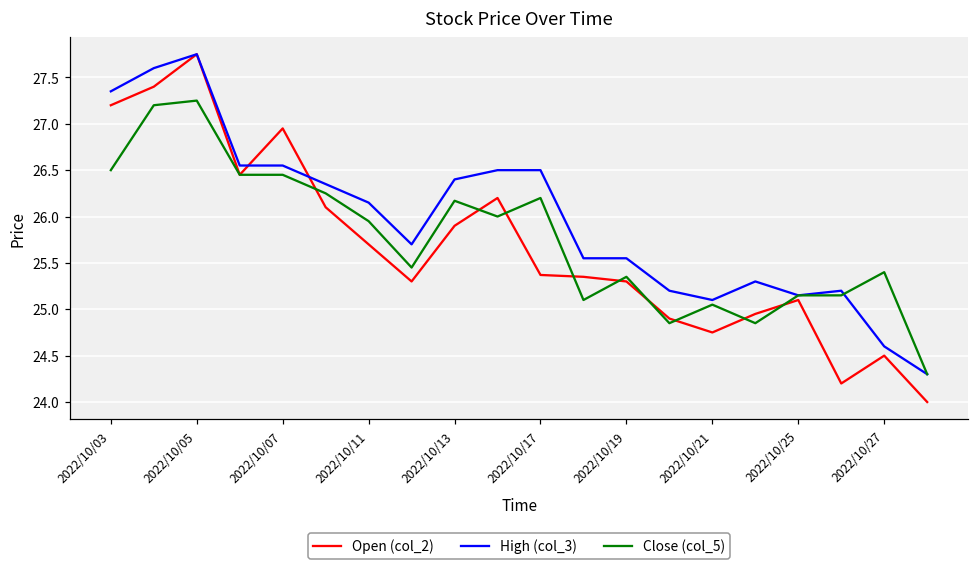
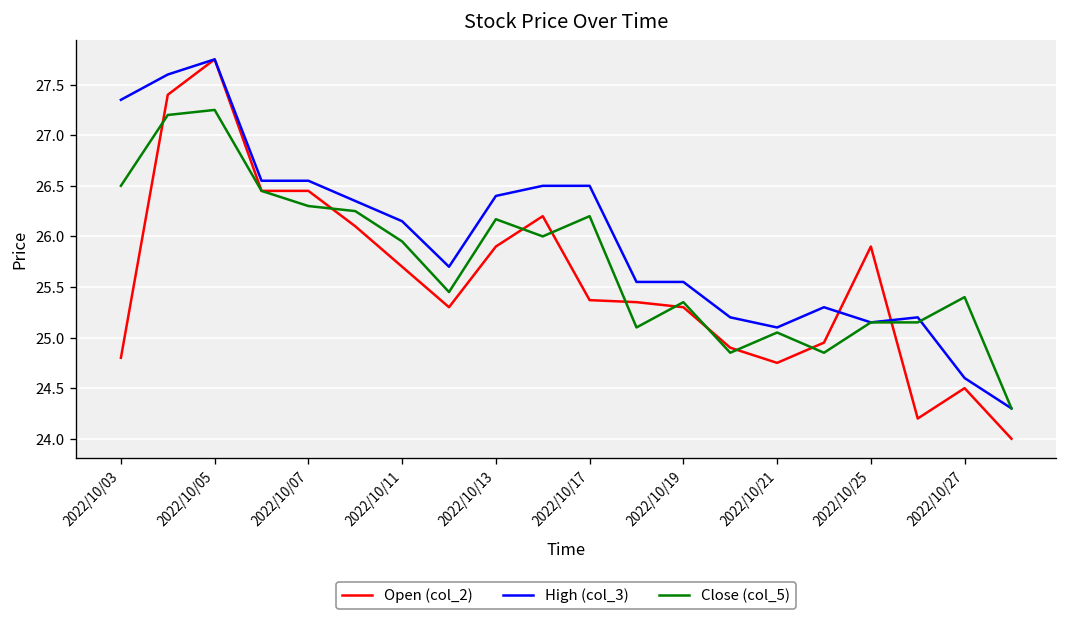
Open (col_2), 2022/10/03: 27.2 -> 24.8
Open (col_2), 2022/10/07: 27.0 -> 26.5
Close (col_5), 2022/10/07: 26.5 -> 26.3
Open (col_2), 2022/10/25: 25.1 -> 25.9
